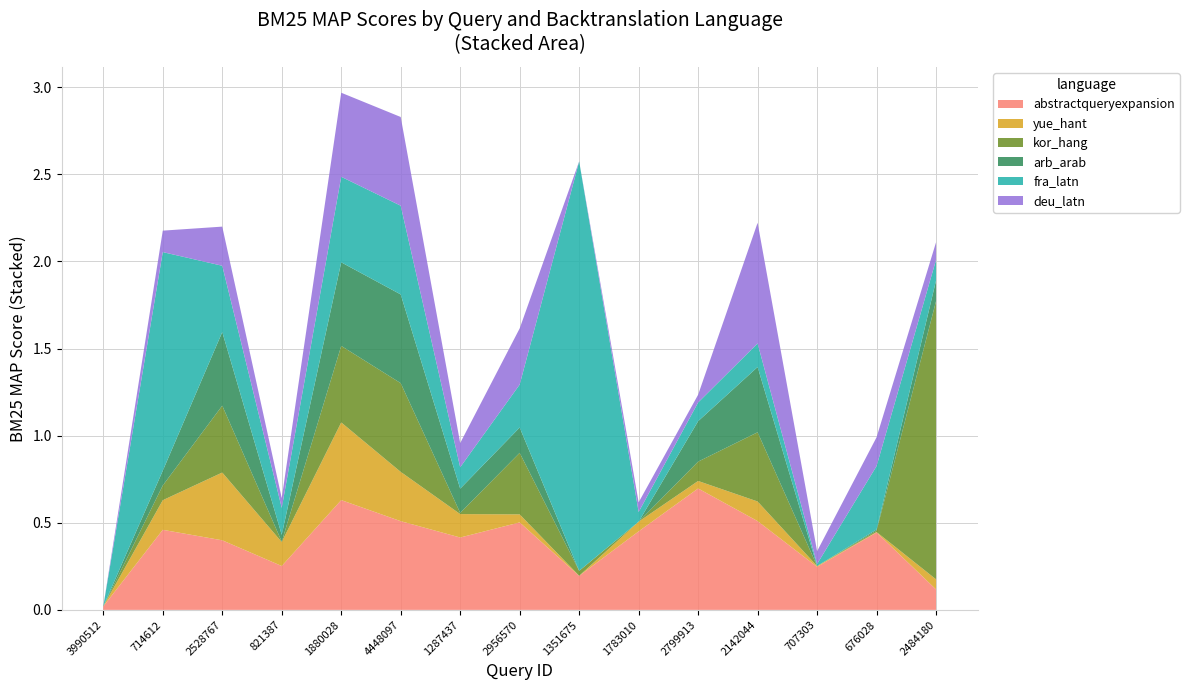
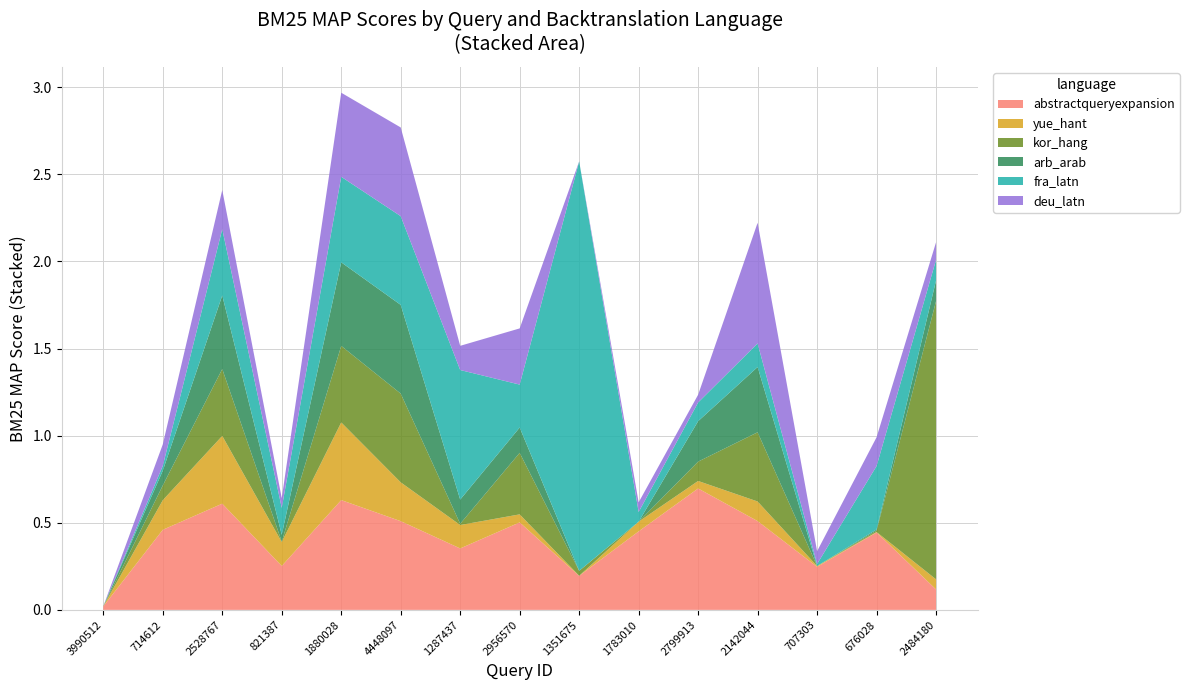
fra_latn, 714612: 1.26 -> 0.03
abstractqueryexpansion, 2528767: 0.40 -> 0.61
yue_hant, 4448097: 0.28 -> 0.22
abstractqueryexpansion, 1287437: 0.42 -> 0.35
fra_latn, 1287437: 0.12 -> 0.74
